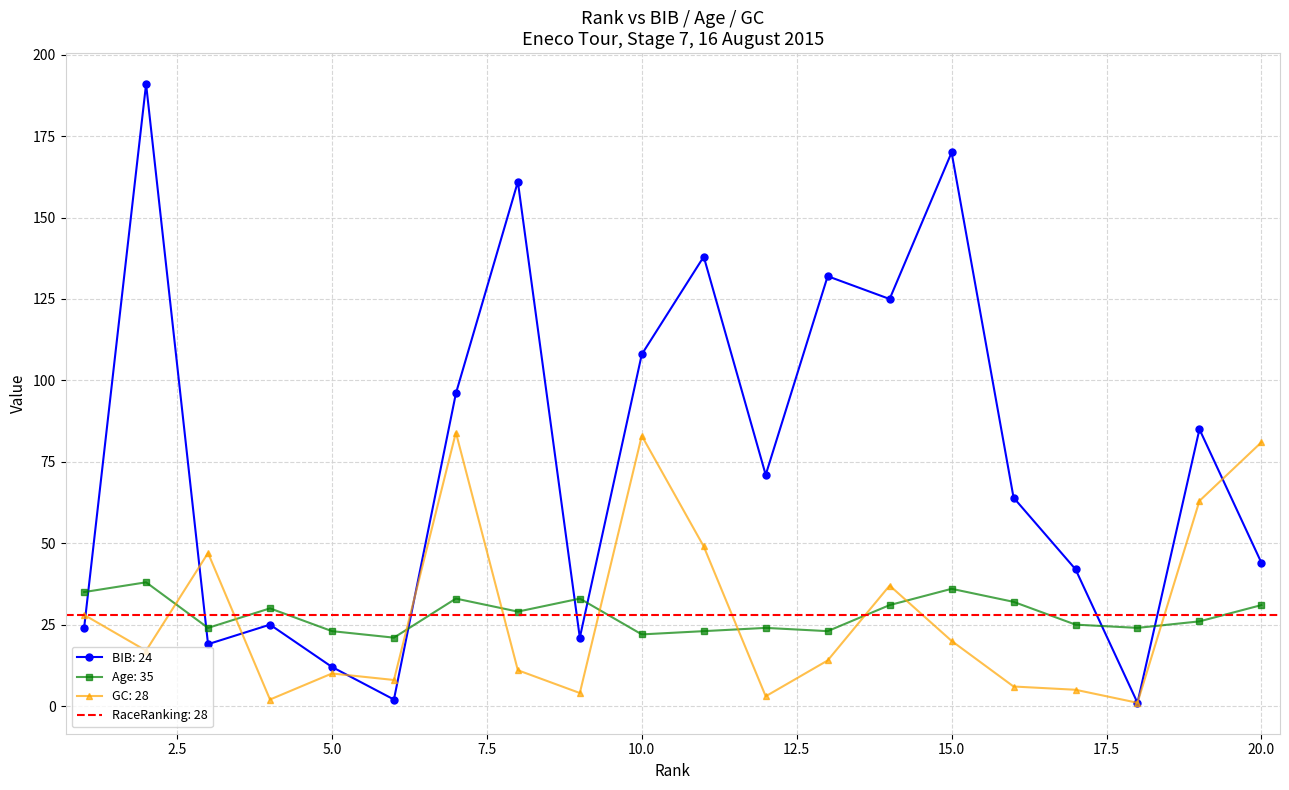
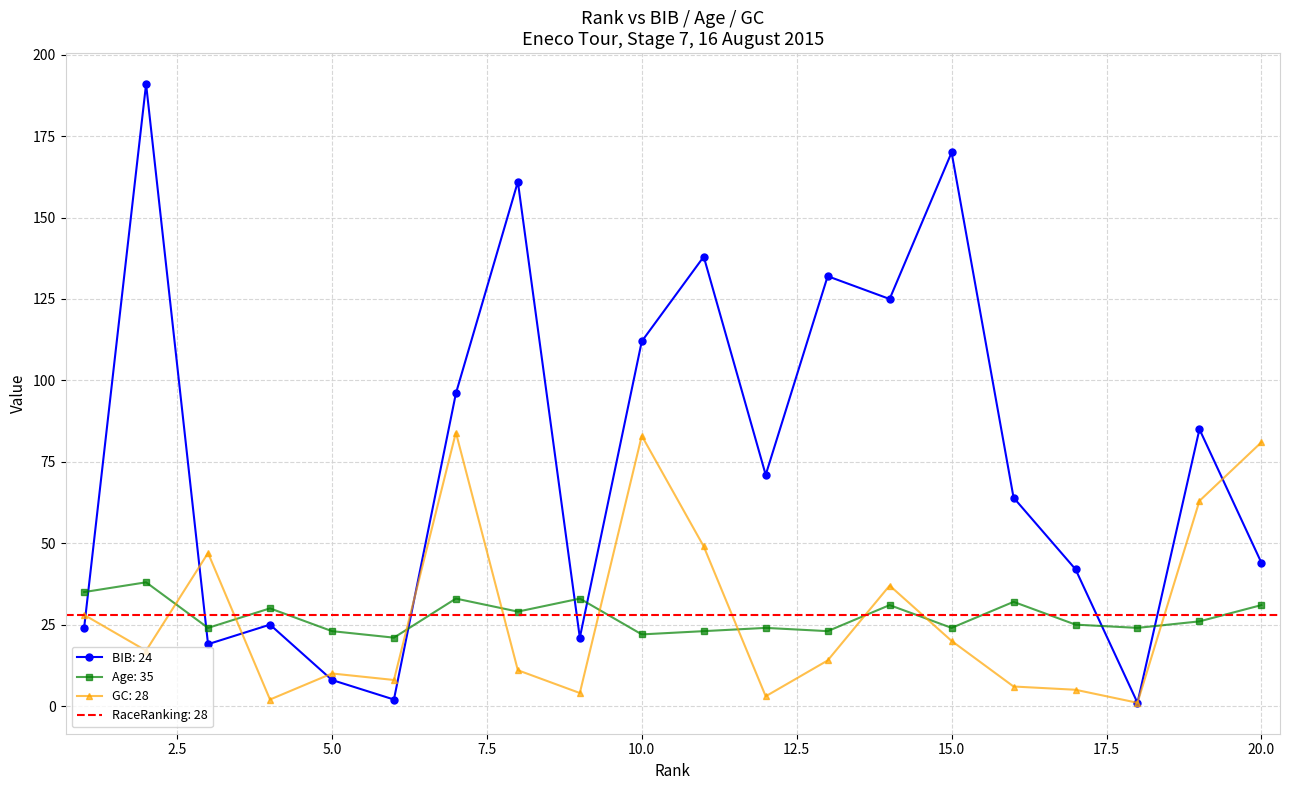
BIB: 24, 5.0: 12 -> 8
BIB: 24, 10.0: 108 -> 112
Age: 35, 15.0: 36 -> 24
